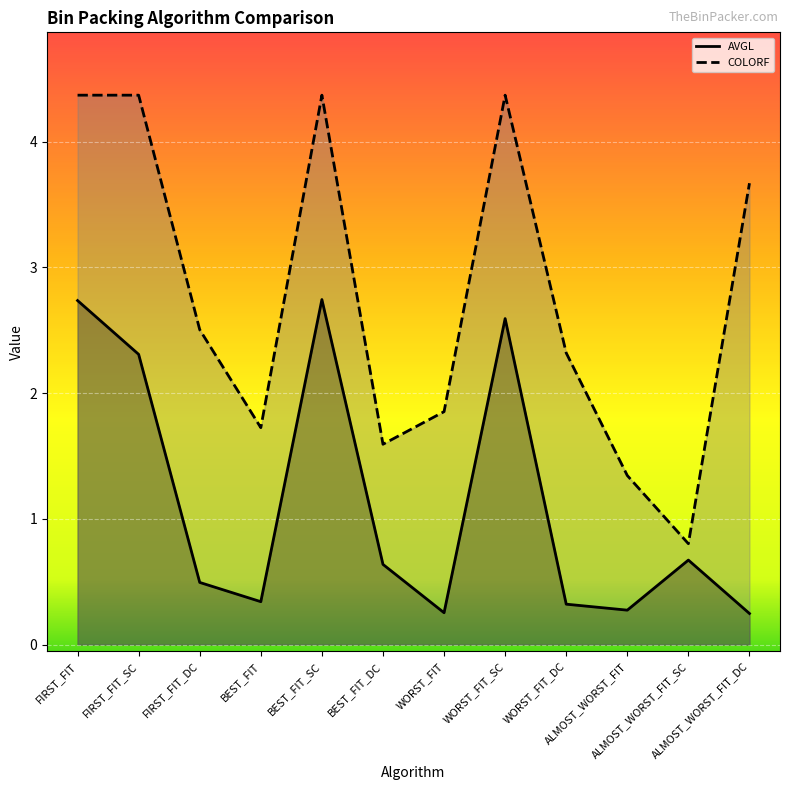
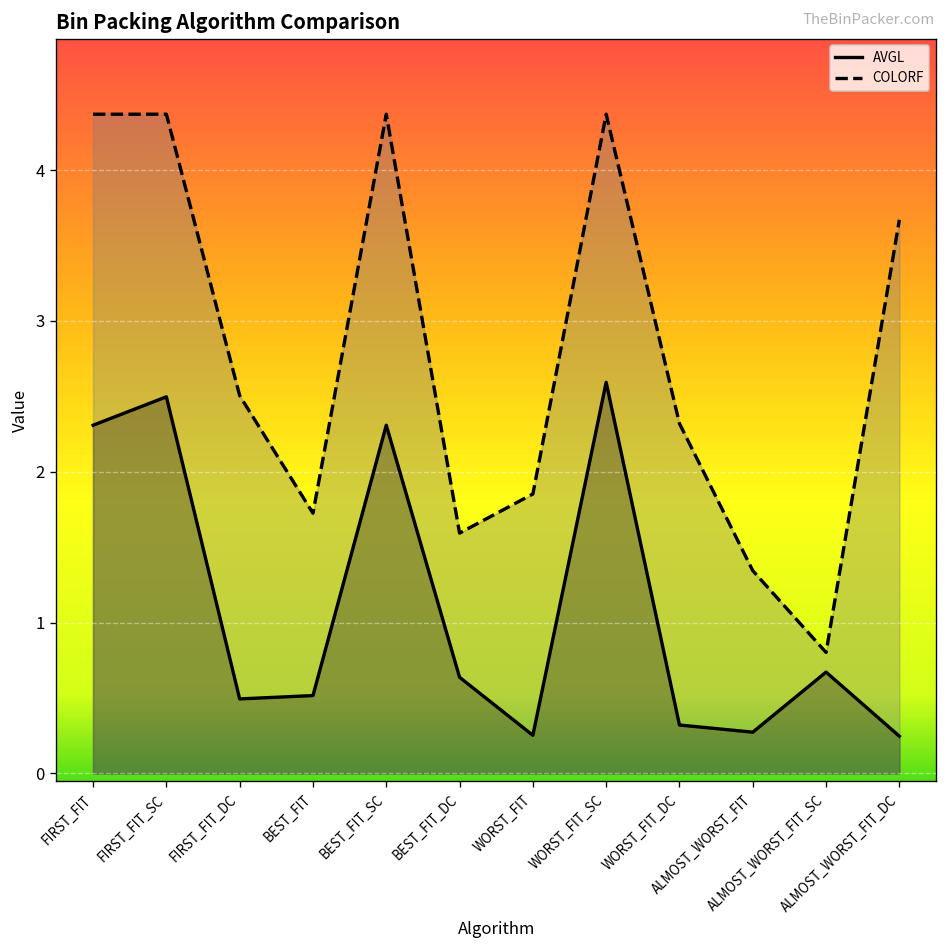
AVGL, FIRST_FIT: 2.74 -> 2.31
AVGL, FIRST_FIT_SC: 2.31 -> 2.50
AVGL, BEST_FIT: 0.34 -> 0.52
AVGL, BEST_FIT_SC: 2.74 -> 2.31
